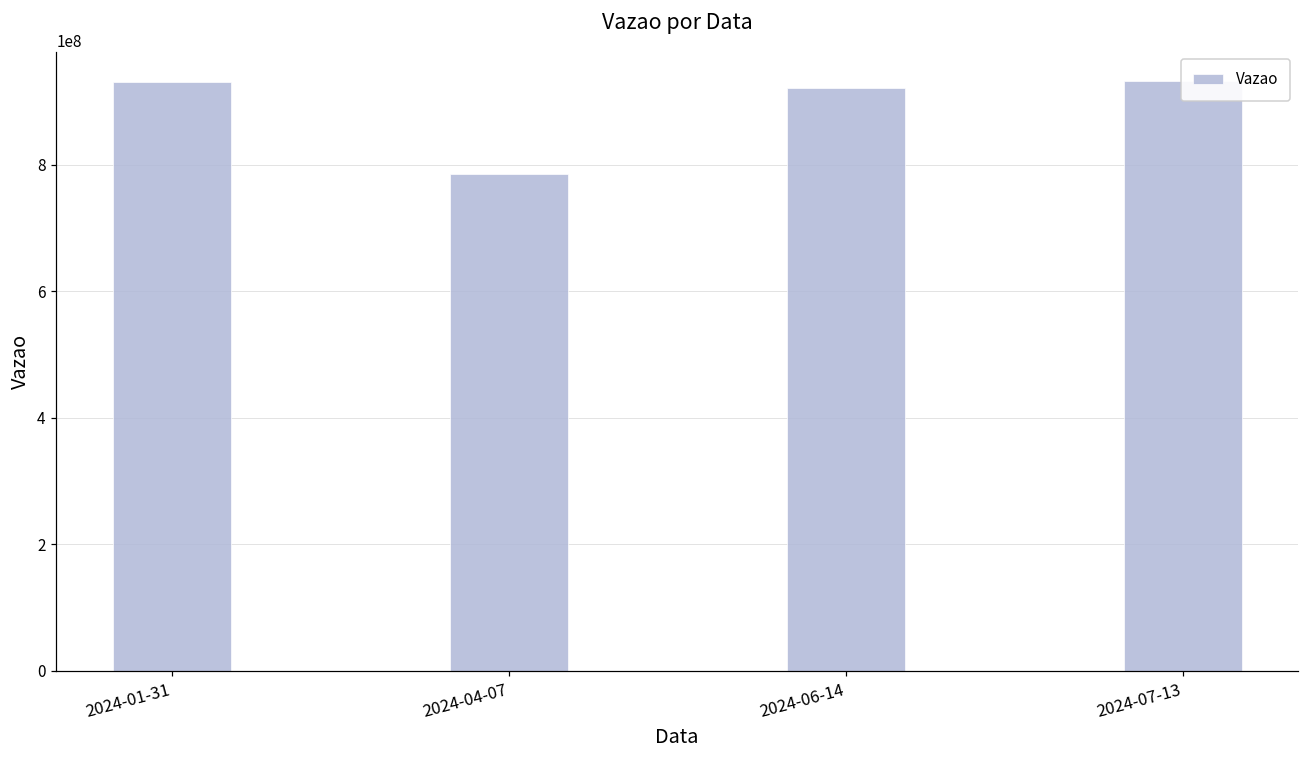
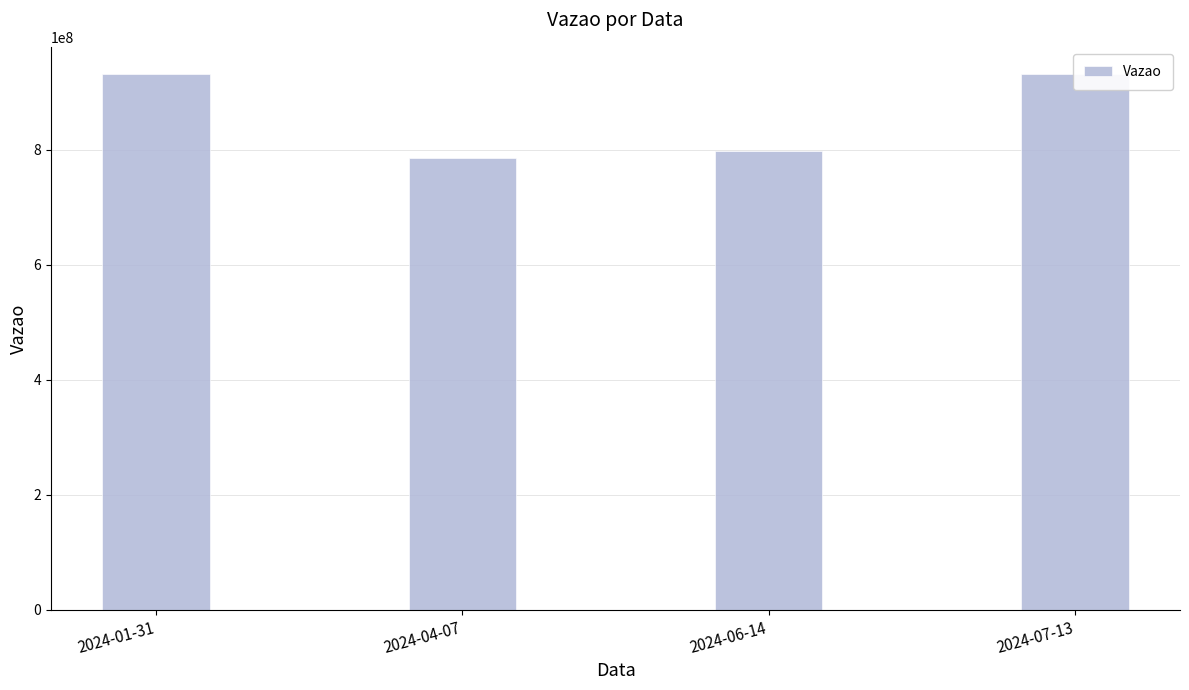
2024-06-14: 920000000 -> 800000000
